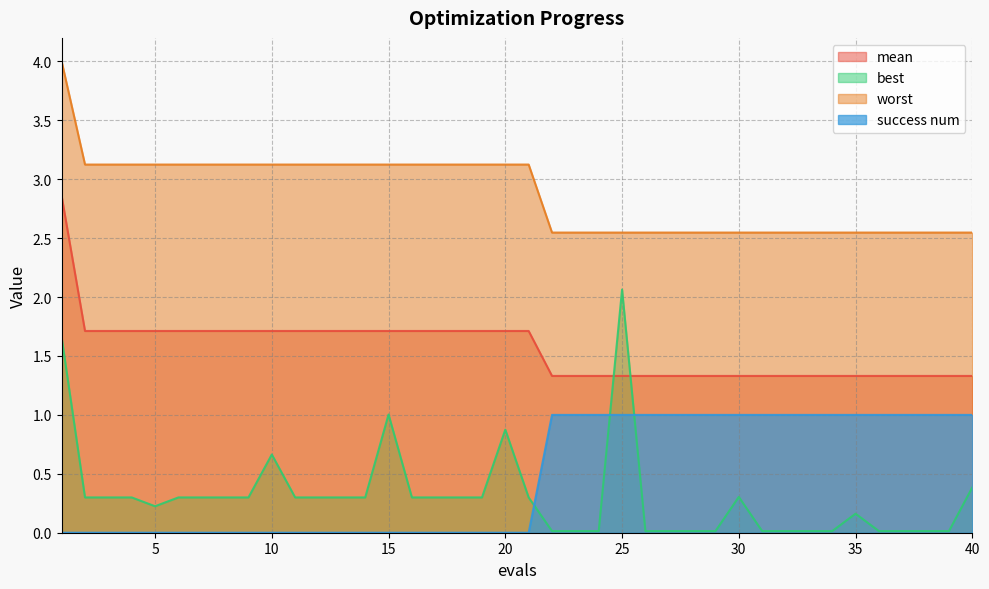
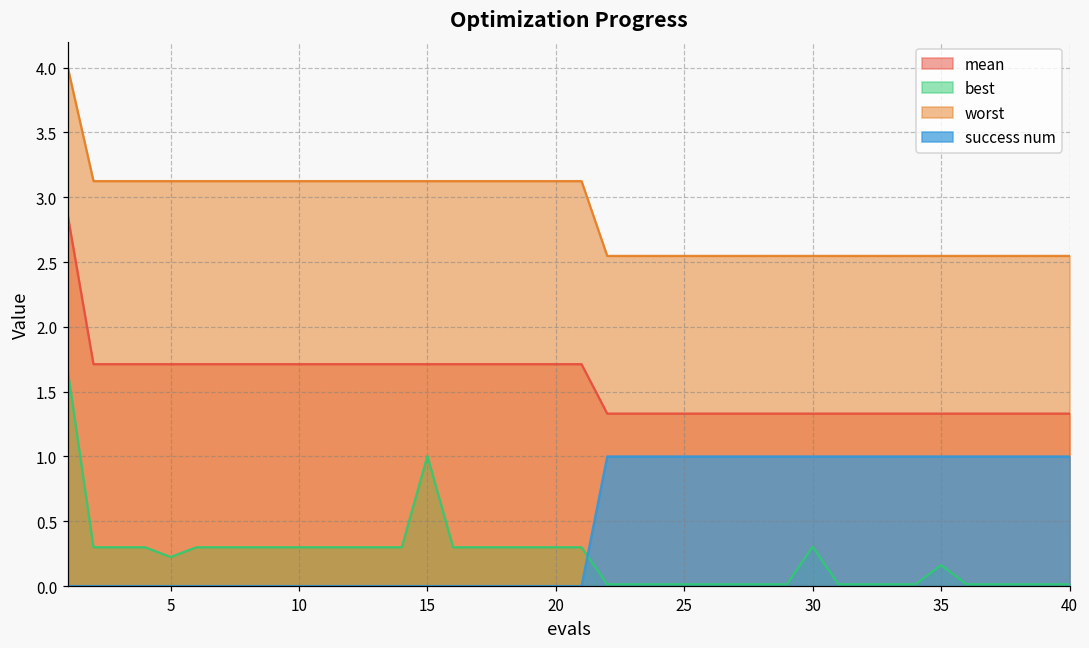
best, 10: 0.66 -> 0.30
best, 20: 0.87 -> 0.30
best, 25: 2.06 -> 0.01
best, 40: 0.38 -> 0.01
